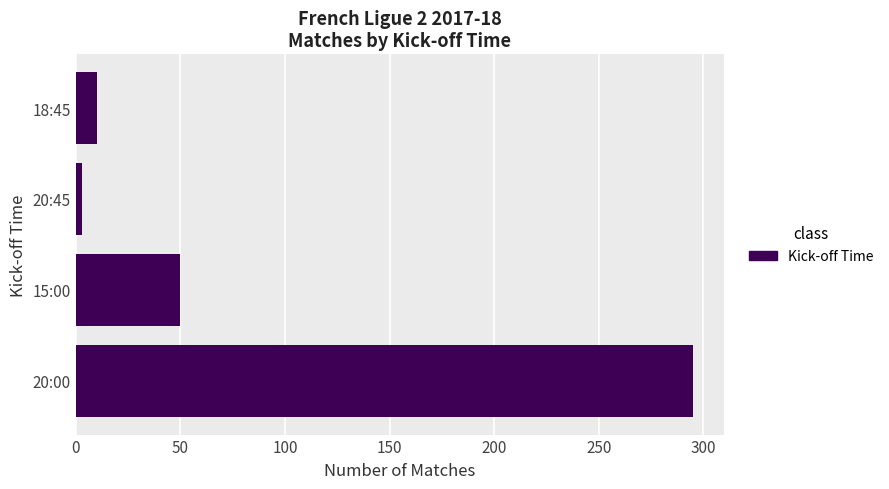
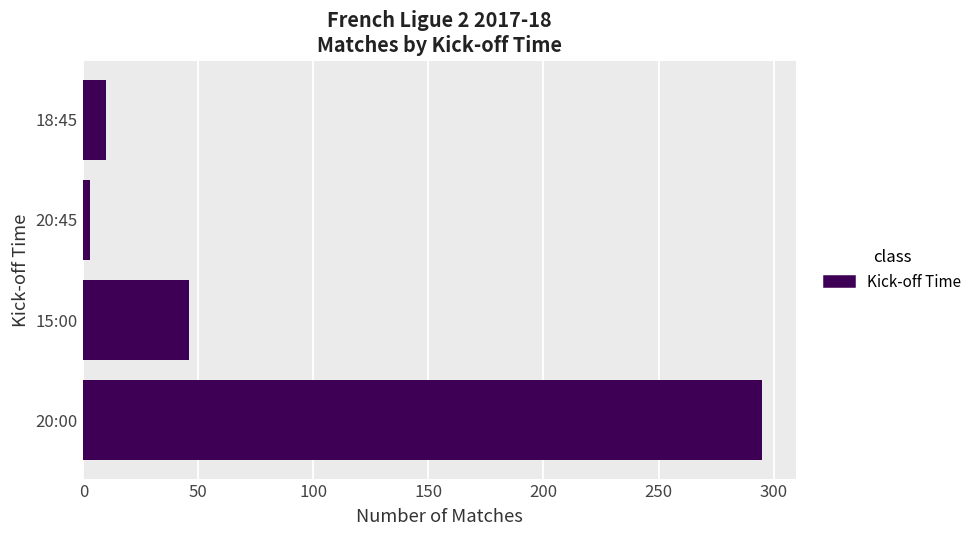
15:00: 50 -> 46
